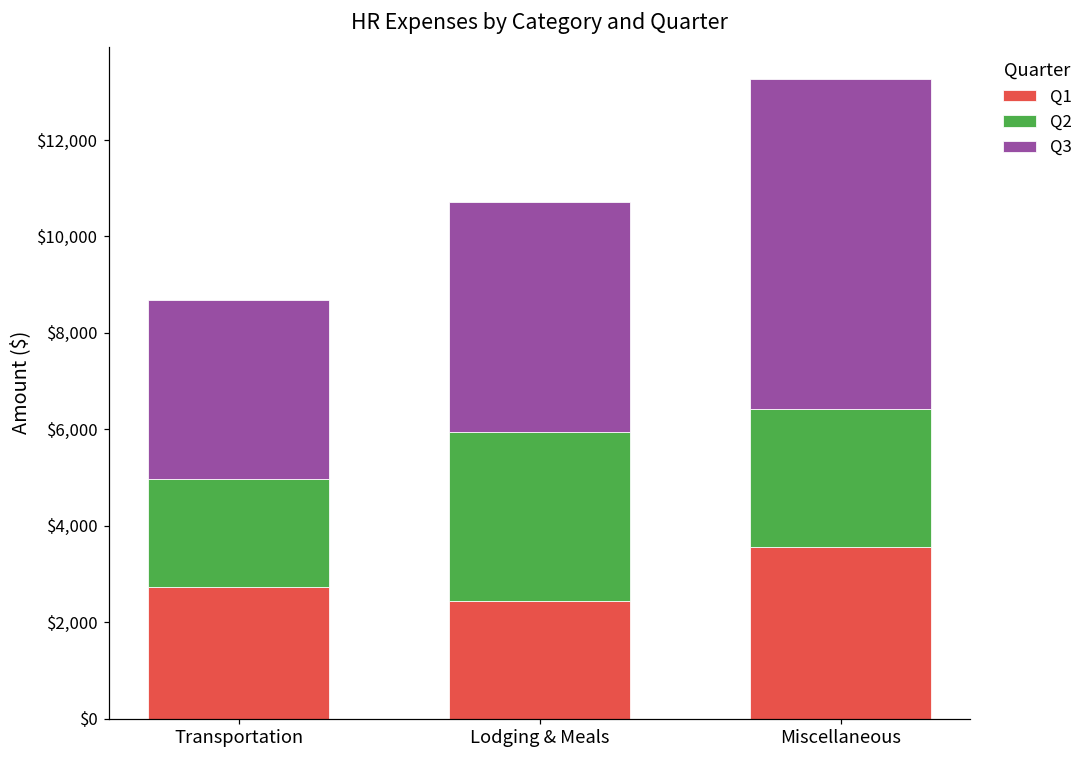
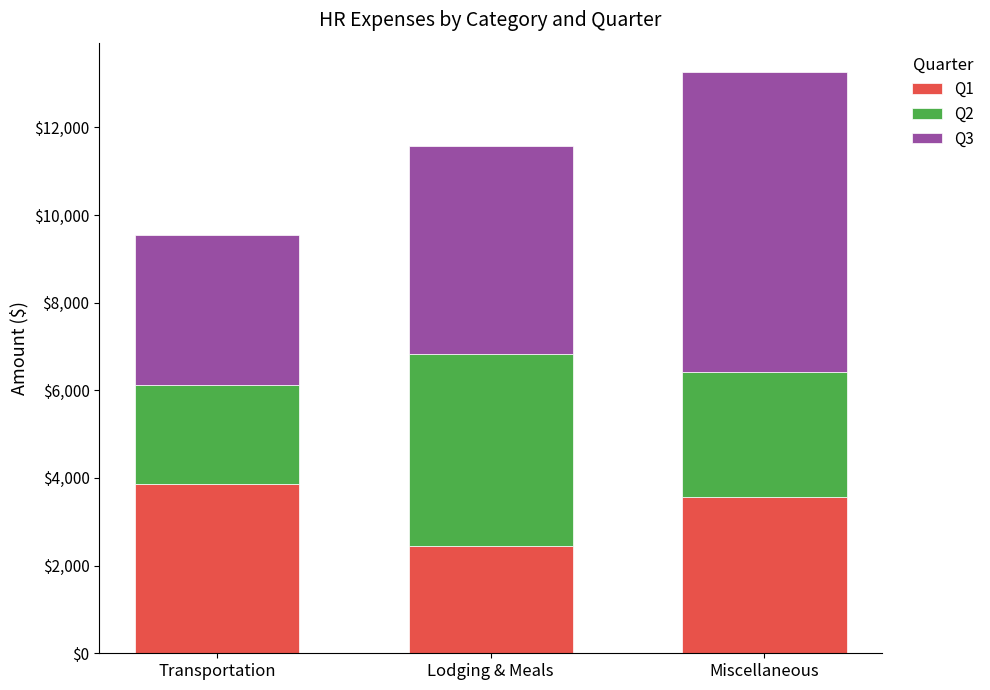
Q1, Transportation: $2,700 -> $3,900
Q3, Transportation: $3,700 -> $3,400
Q2, Lodging & Meals: $3,500 -> $4,400
